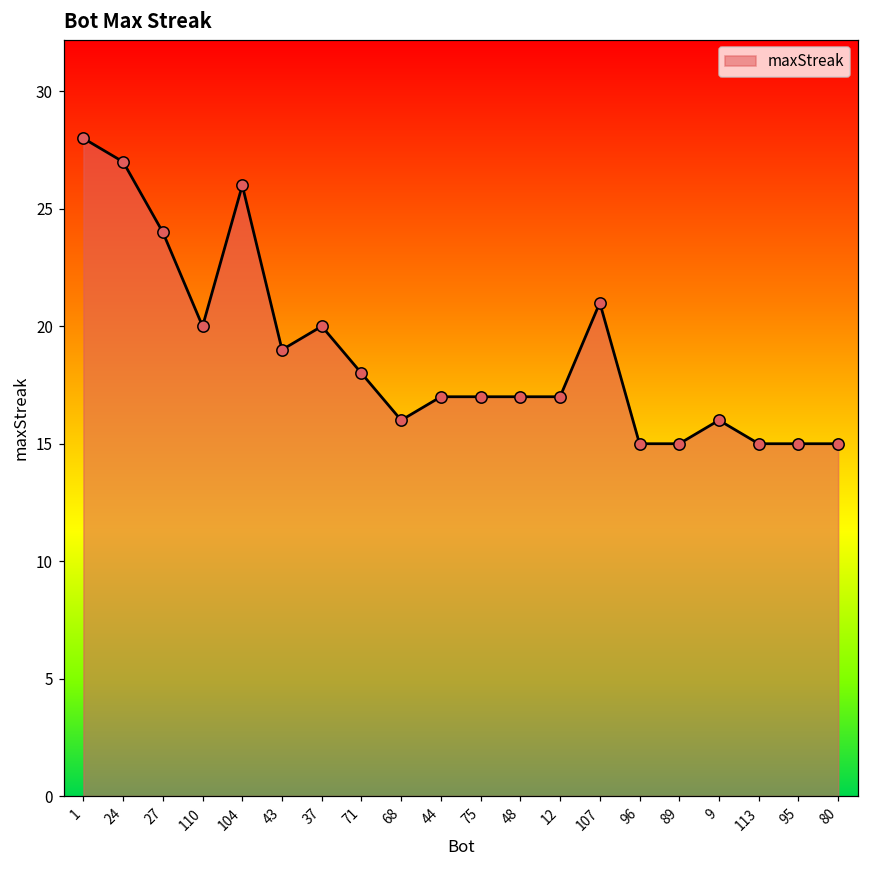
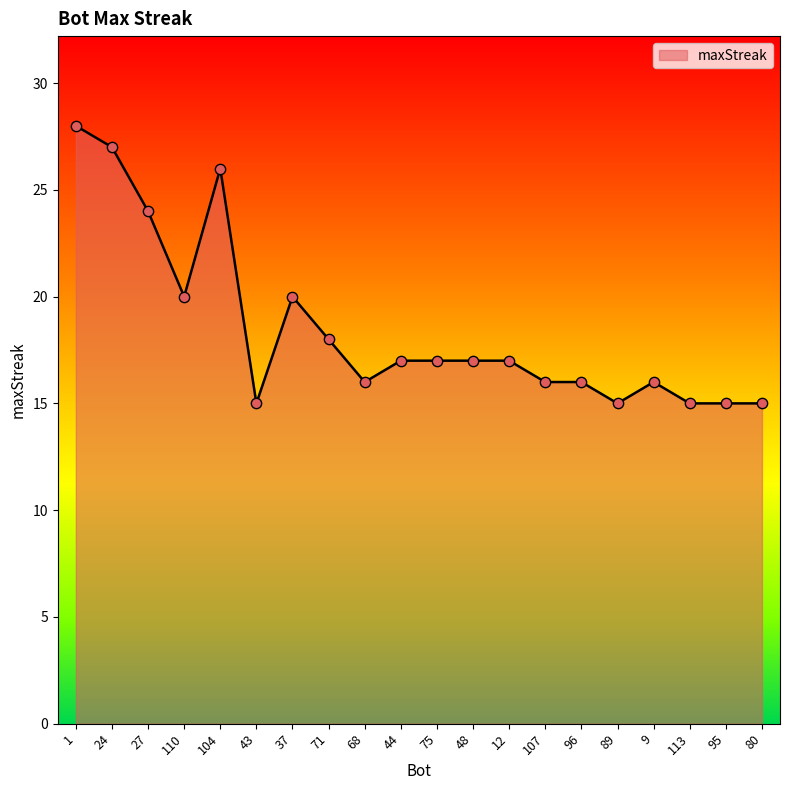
43: 19 -> 15
107: 21 -> 16
96: 15 -> 16
